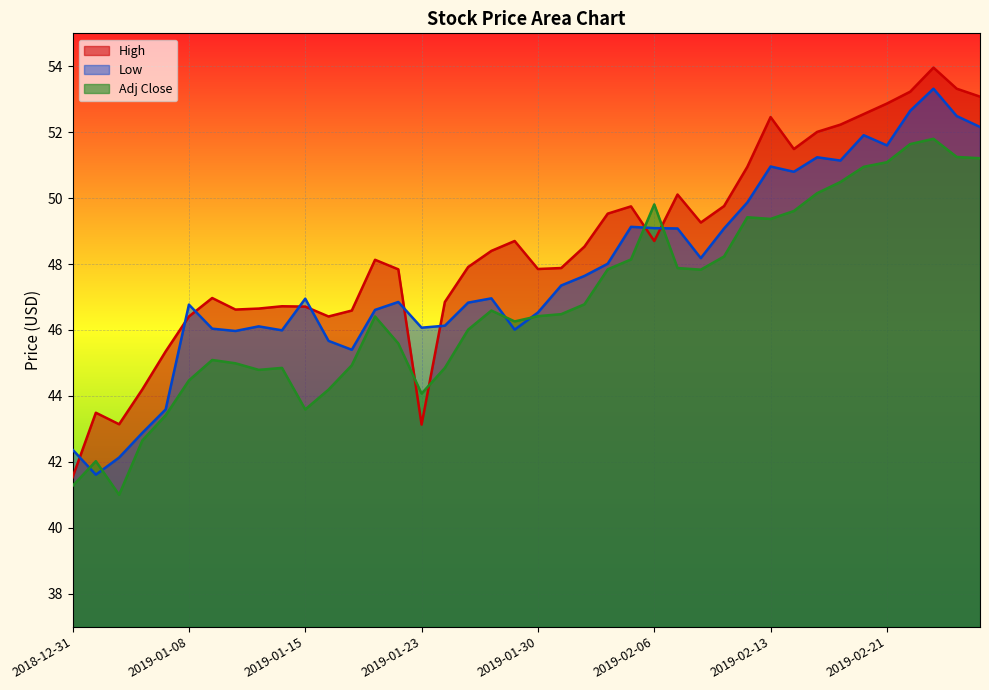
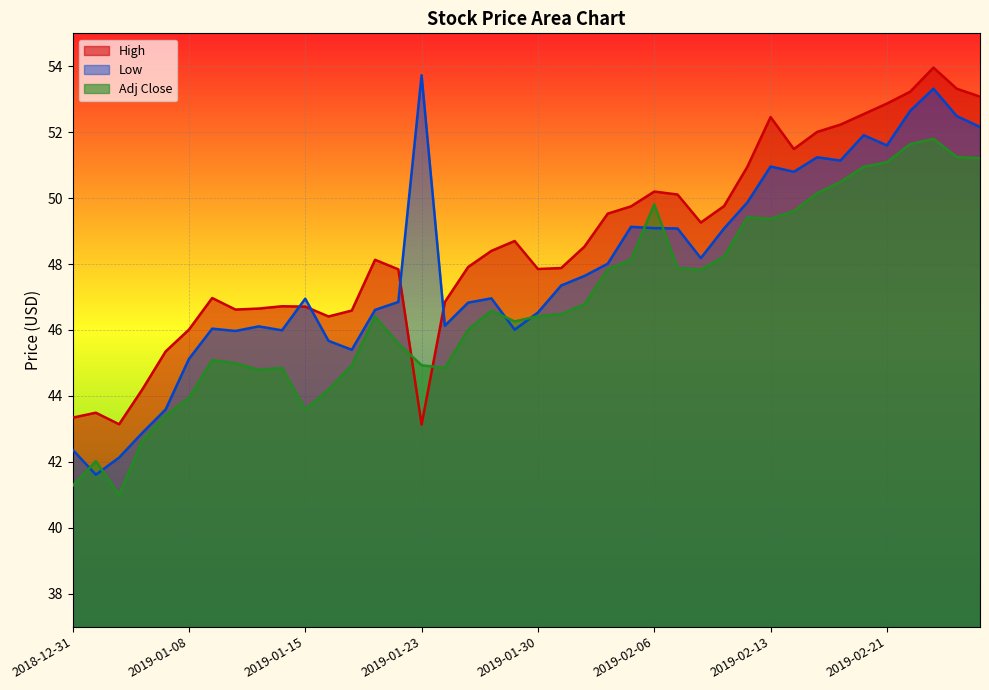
High, 2018-12-31: 41.5 -> 43.3
High, 2019-01-08: 46.4 -> 46.0
Low, 2019-01-08: 46.8 -> 45.1
Adj Close, 2019-01-08: 44.5 -> 43.9
Low, 2019-01-23: 46.1 -> 53.7
Adj Close, 2019-01-23: 44.1 -> 44.9
High, 2019-02-06: 48.7 -> 50.2
